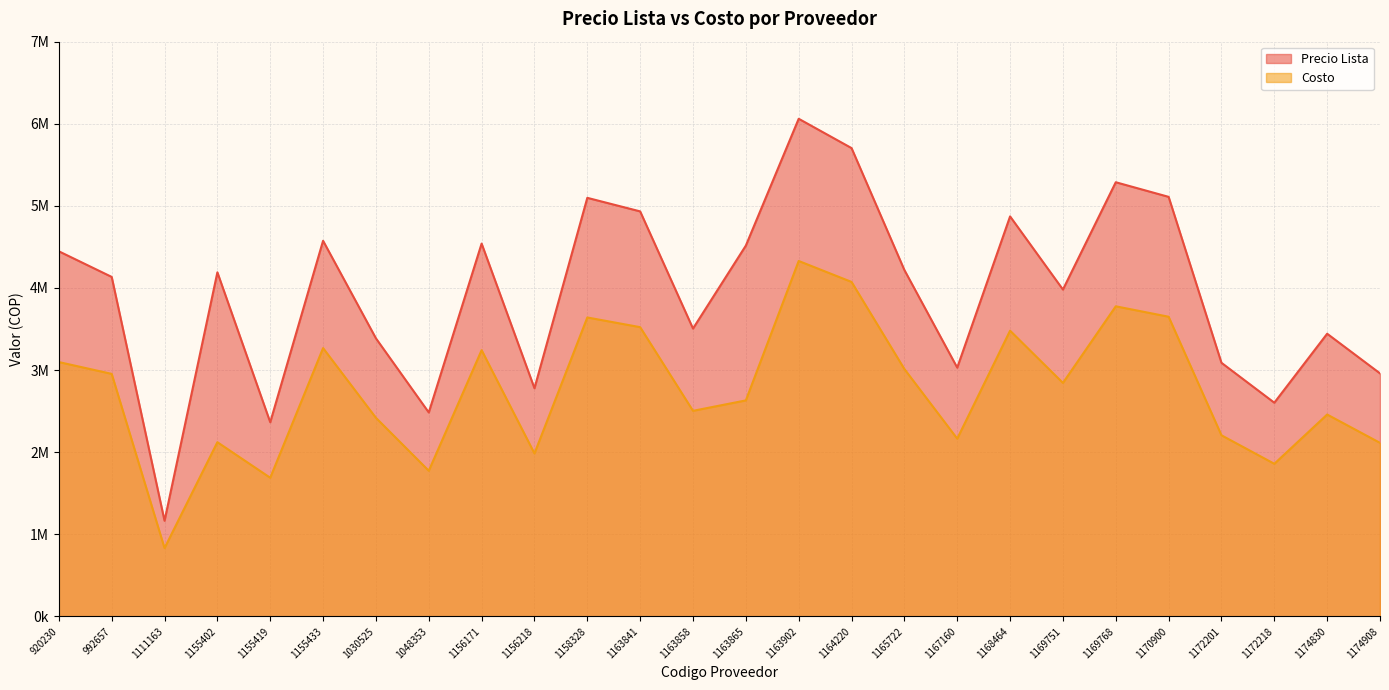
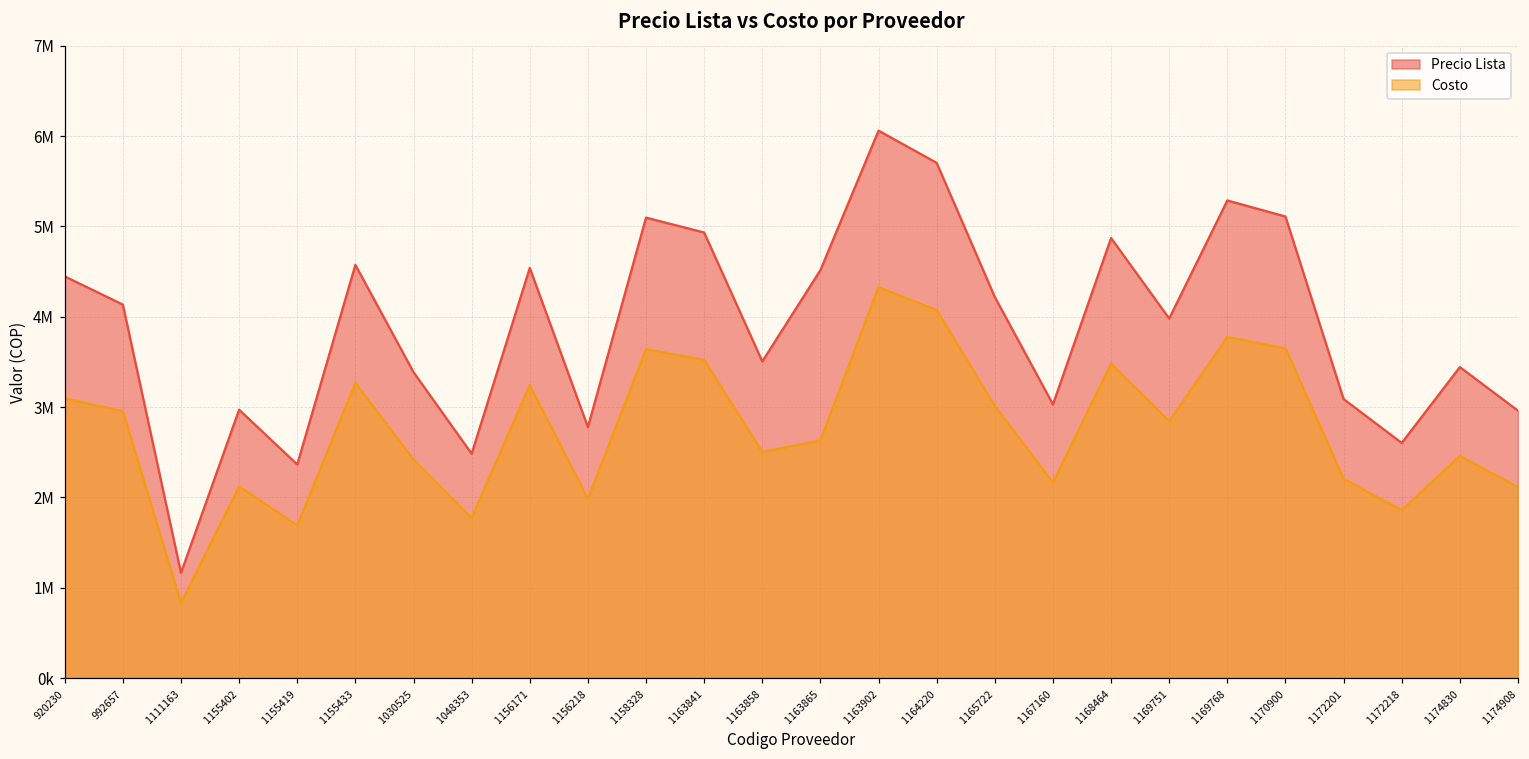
Precio Lista, 1155402: 4200000 -> 3000000
